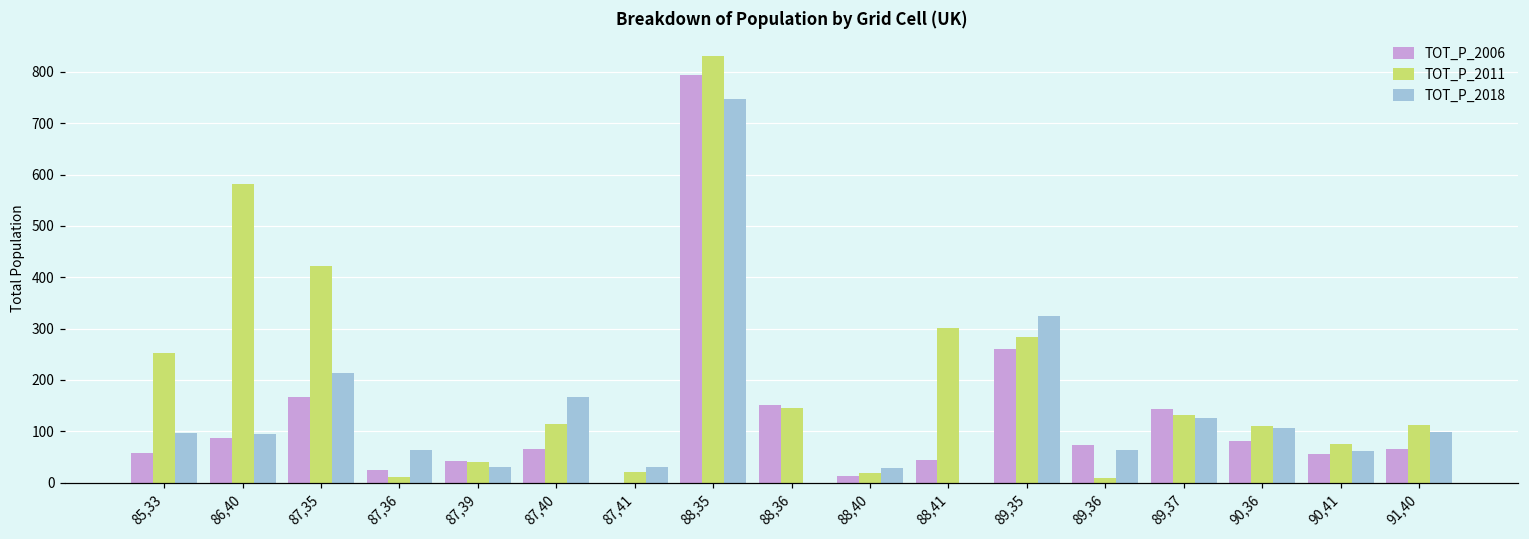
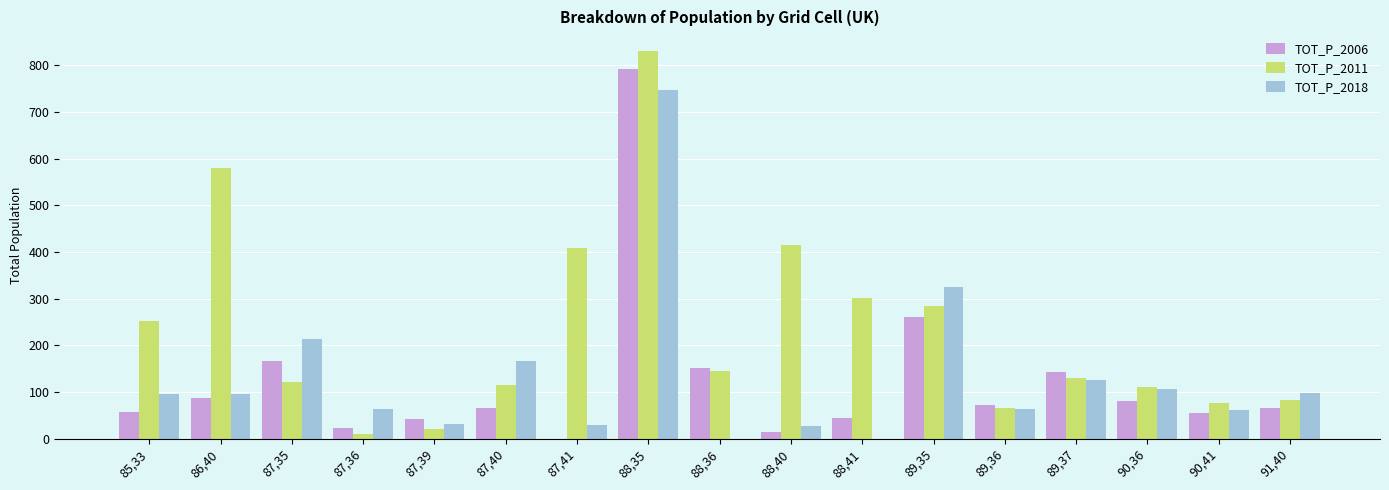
TOT_P_2011, 87,35: 420 -> 120
TOT_P_2011, 87,39: 40 -> 20
TOT_P_2011, 87,41: 20 -> 410
TOT_P_2011, 88,40: 20 -> 420
TOT_P_2011, 89,36: 10 -> 70
TOT_P_2011, 91,40: 110 -> 80
